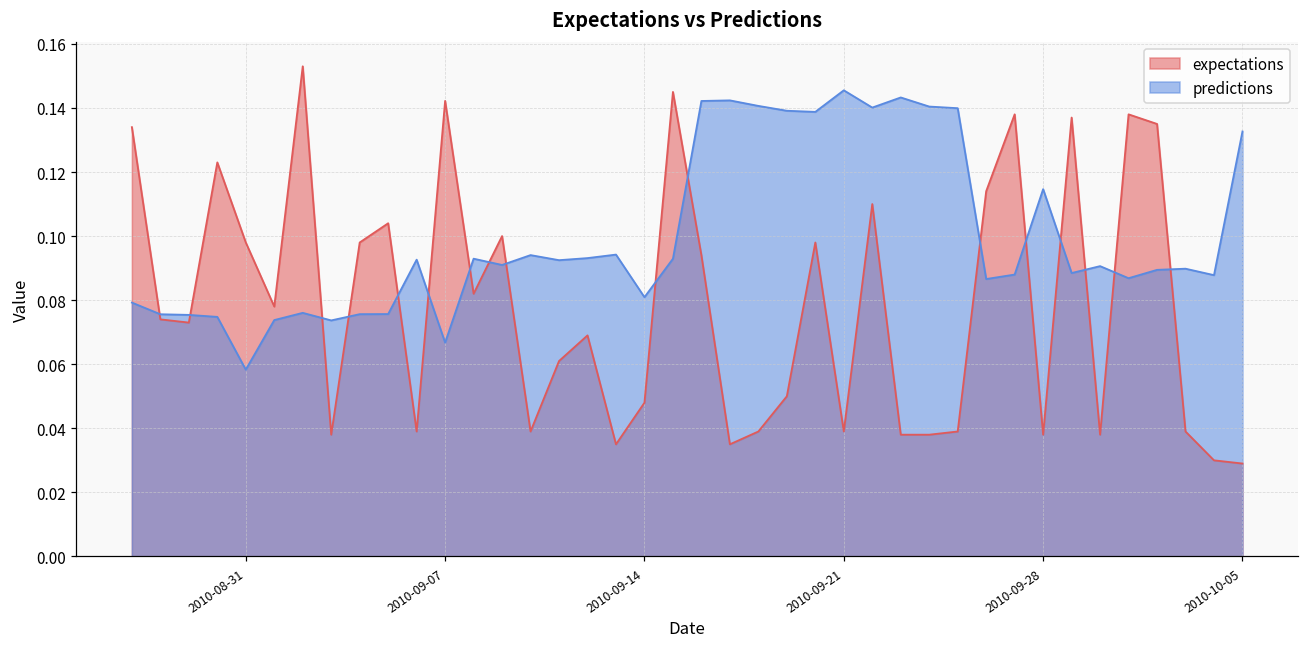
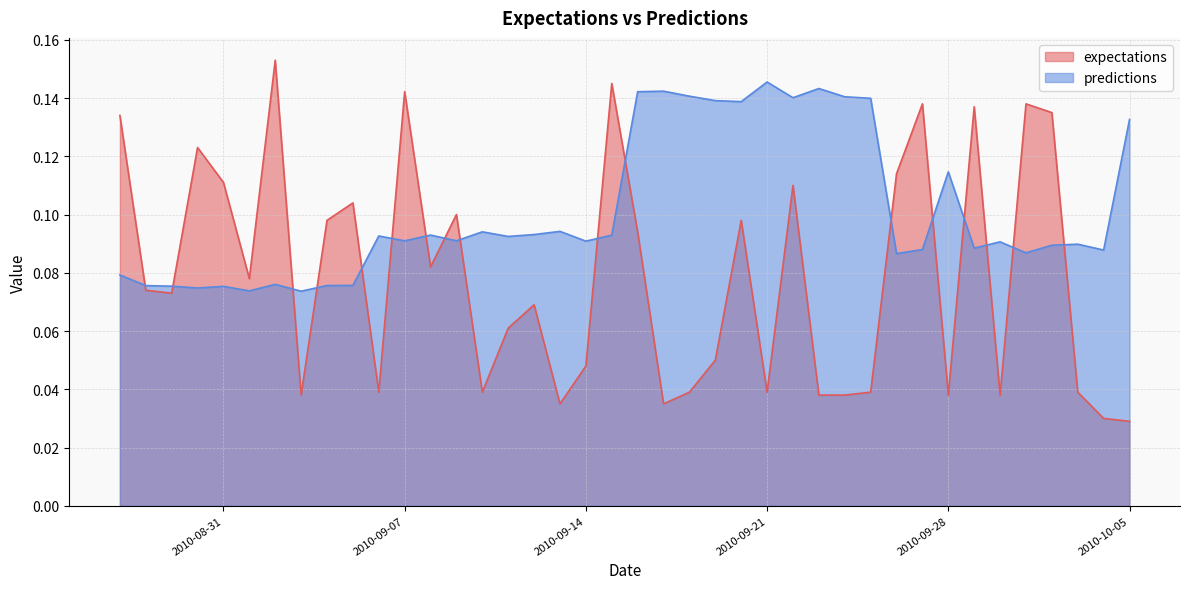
expectations, 2010-08-31: 0.098 -> 0.111
predictions, 2010-08-31: 0.058 -> 0.075
predictions, 2010-09-07: 0.067 -> 0.091
predictions, 2010-09-14: 0.081 -> 0.091
